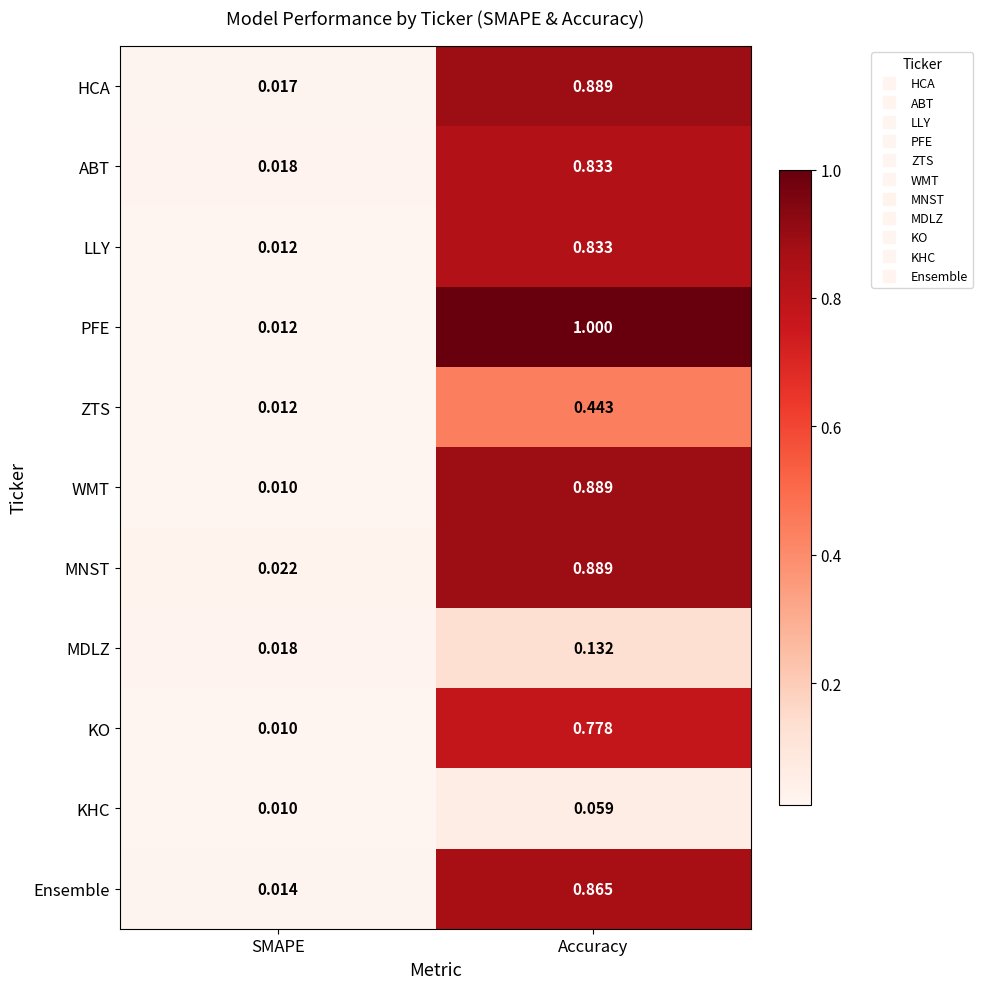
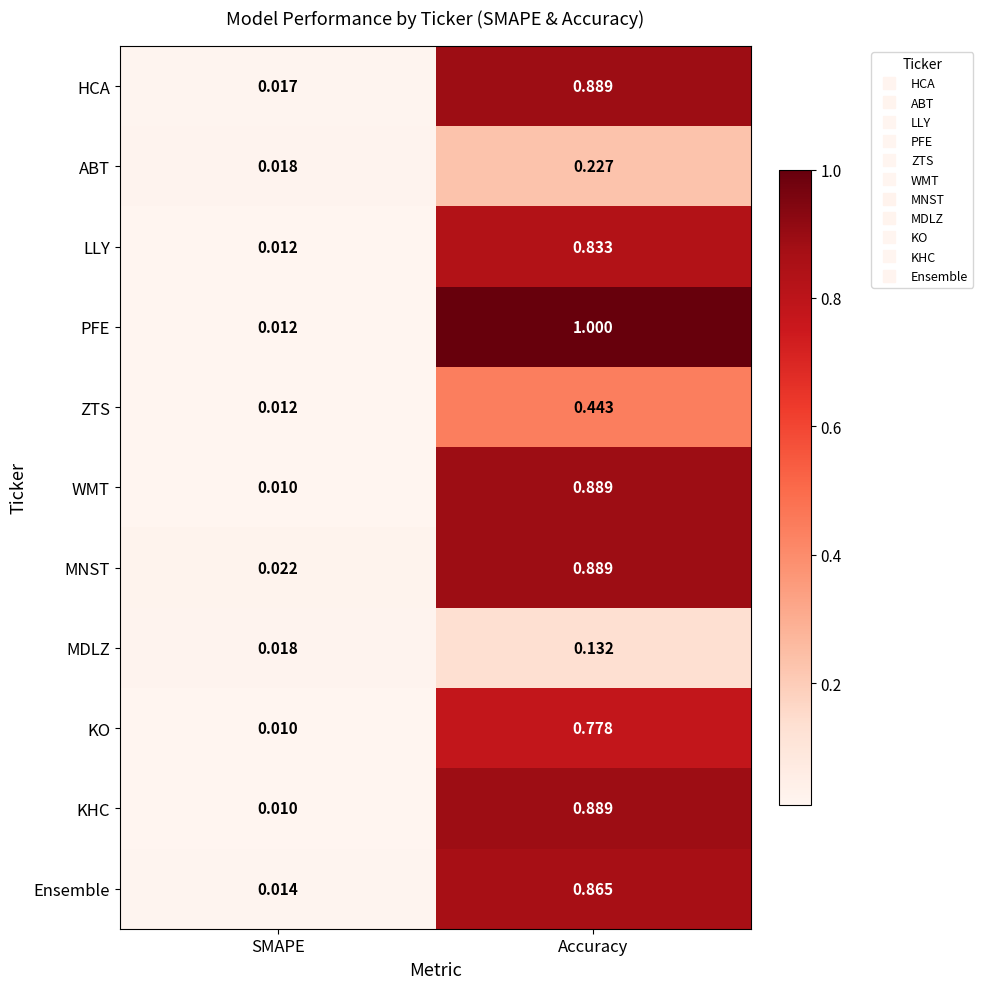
ABT, Accuracy: 0.833 -> 0.227
KHC, Accuracy: 0.059 -> 0.889
